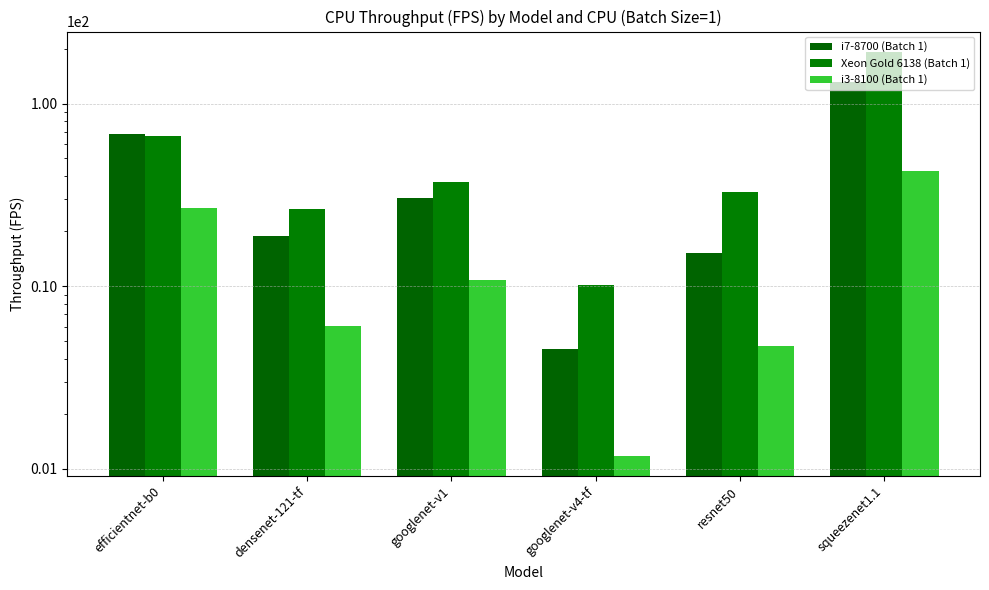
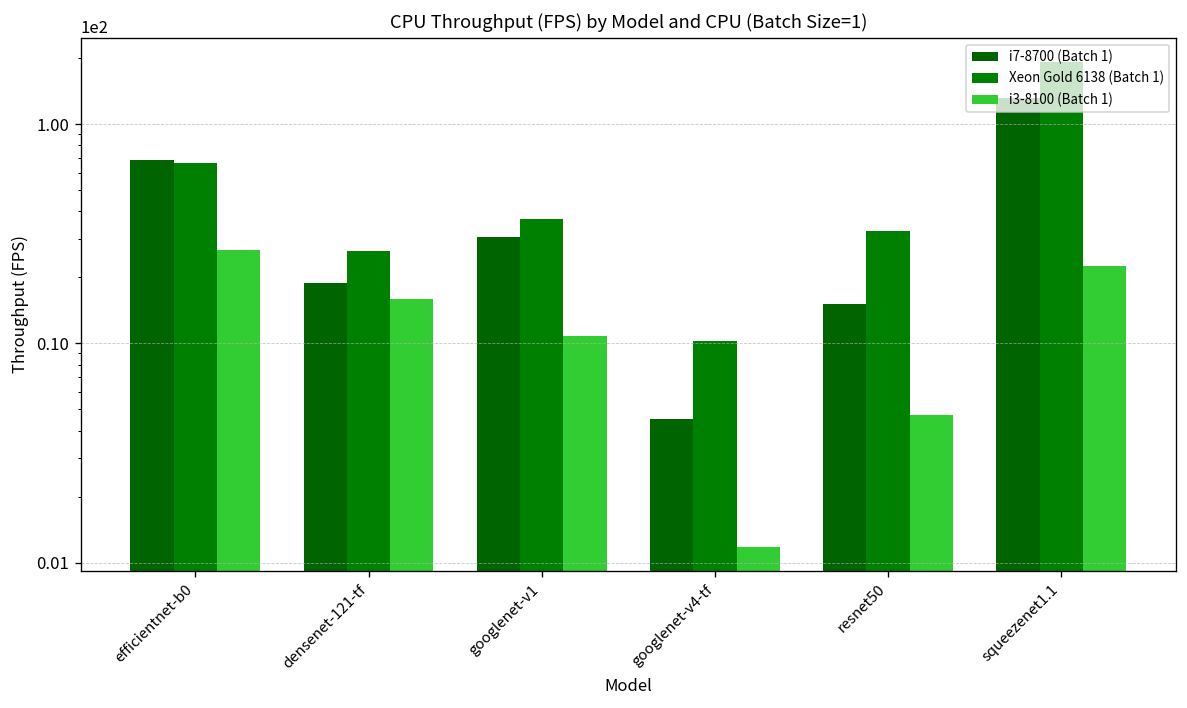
i3-8100 (Batch 1), densenet-121-tf: 6.1 -> 16
i3-8100 (Batch 1), squeezenet1.1: 43 -> 23
